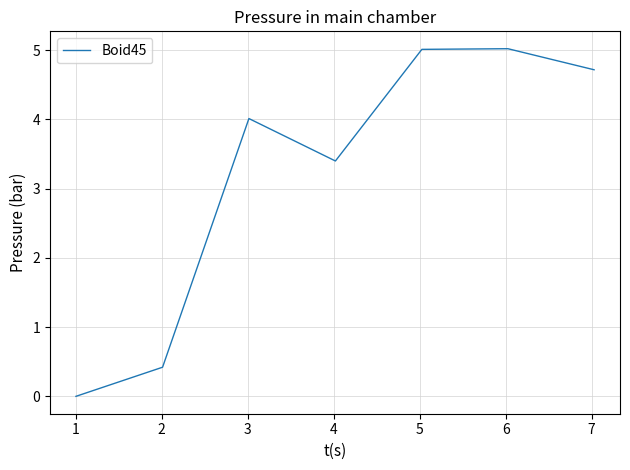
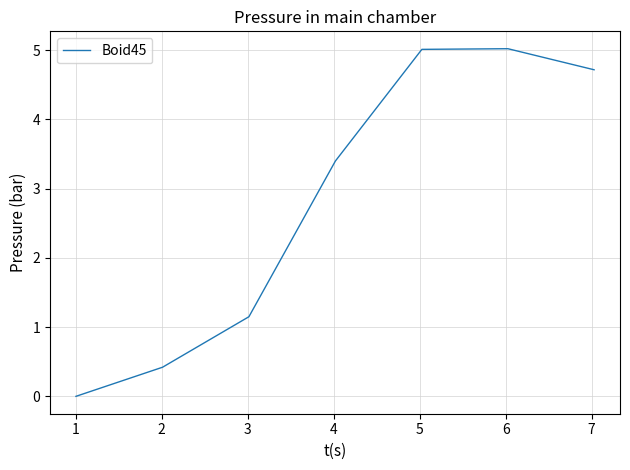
3: 4.0 -> 1.2
